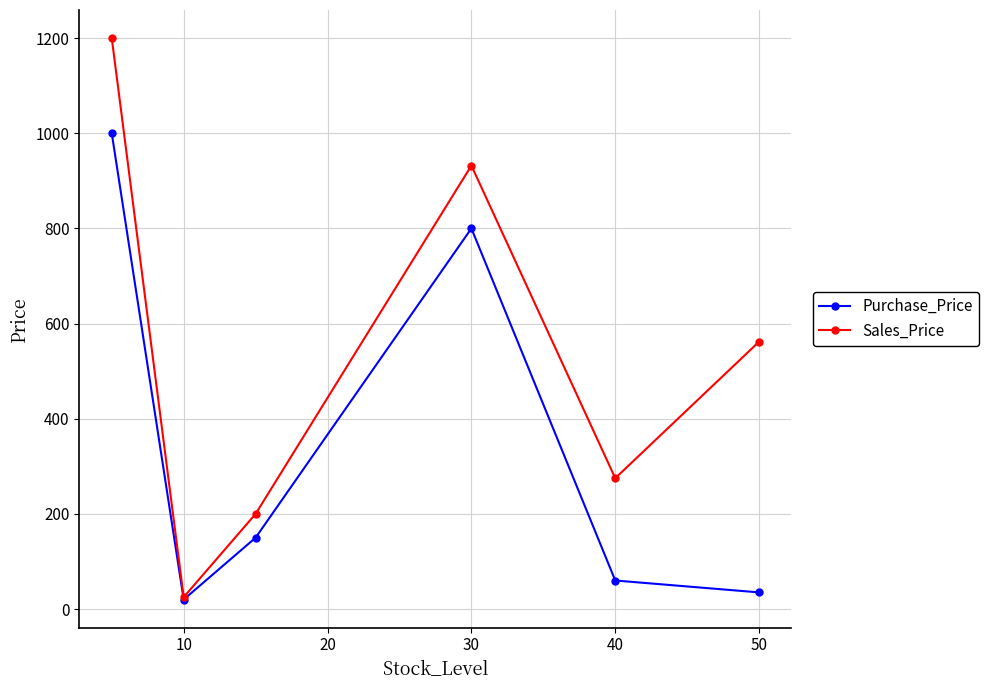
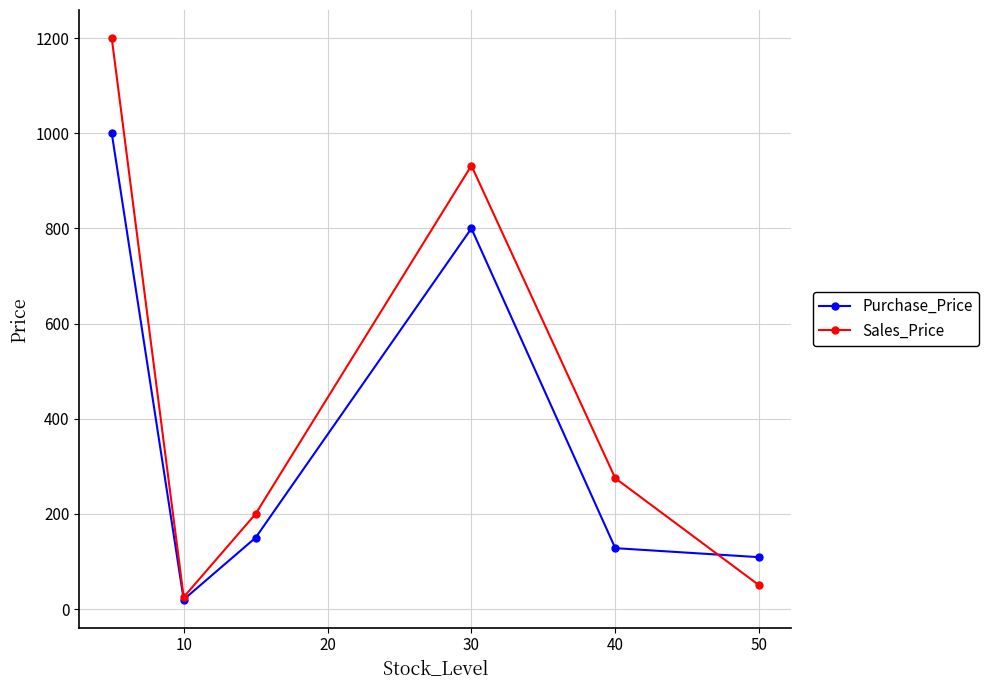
Purchase_Price, 40: 60 -> 130
Purchase_Price, 50: 40 -> 110
Sales_Price, 50: 560 -> 50
